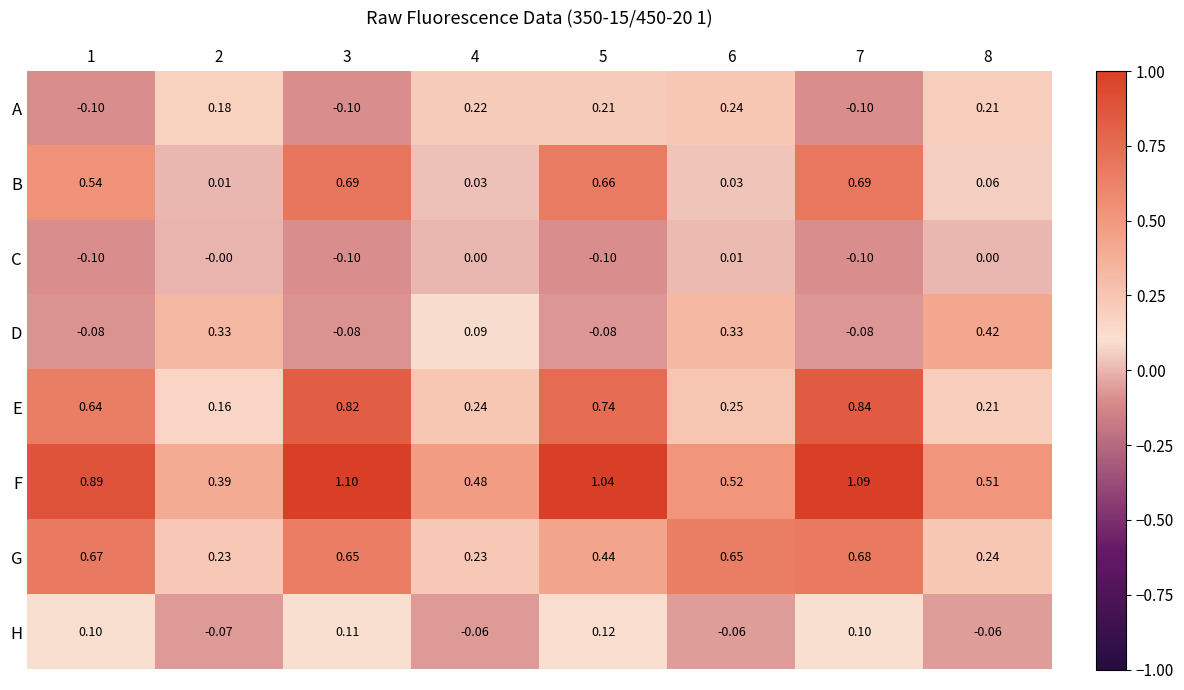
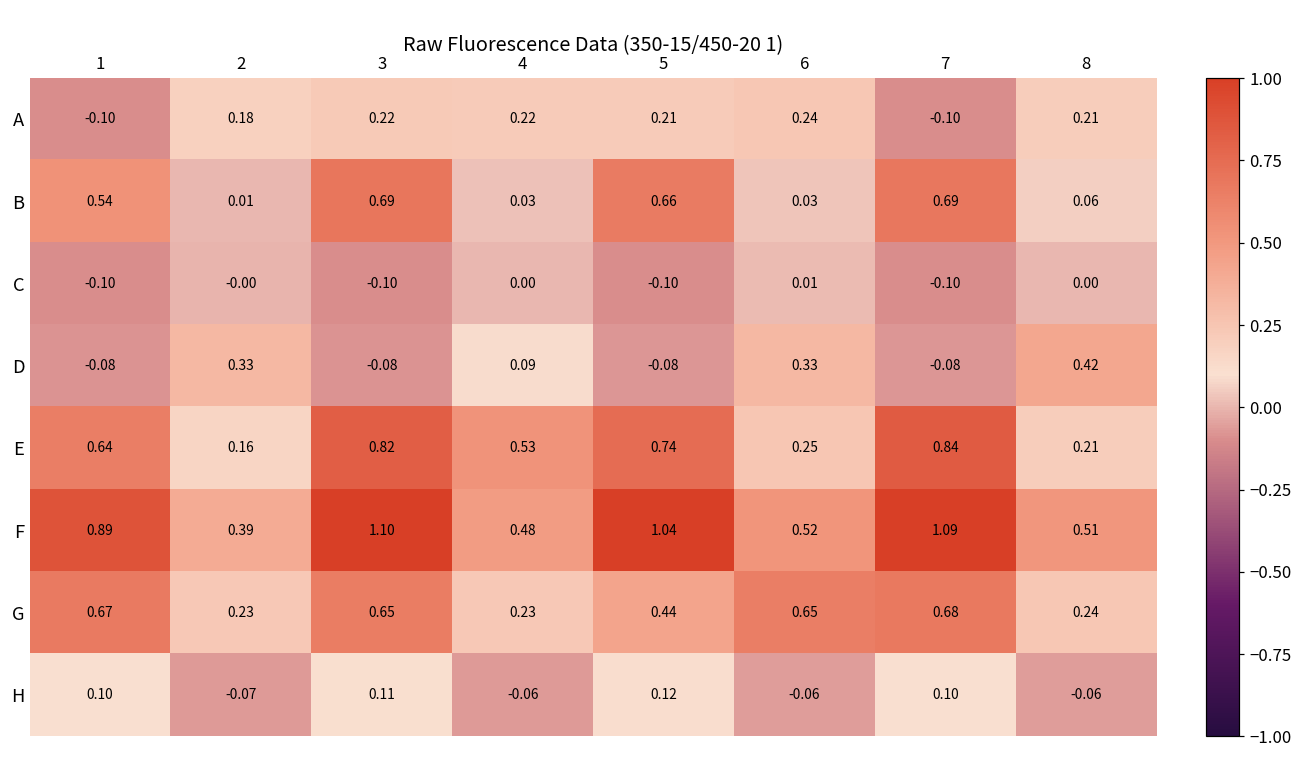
A, 3: -0.10 -> 0.22
E, 4: 0.24 -> 0.53
